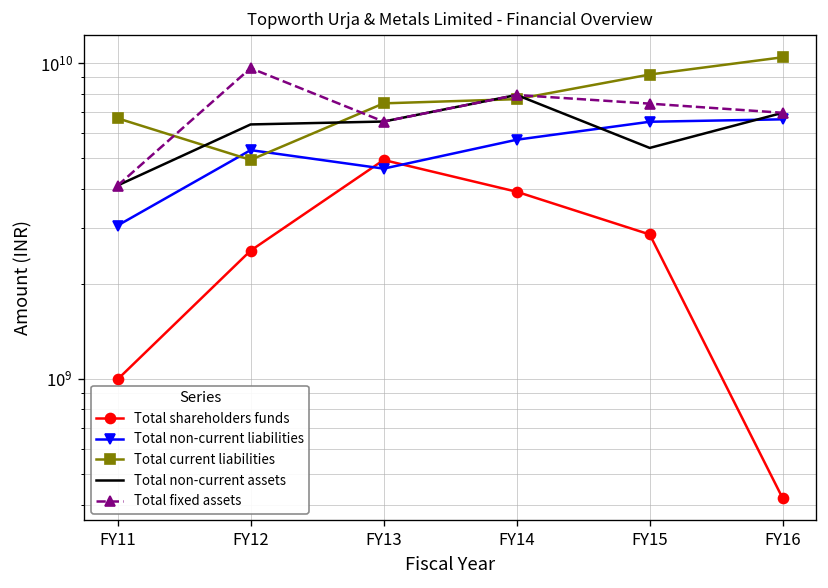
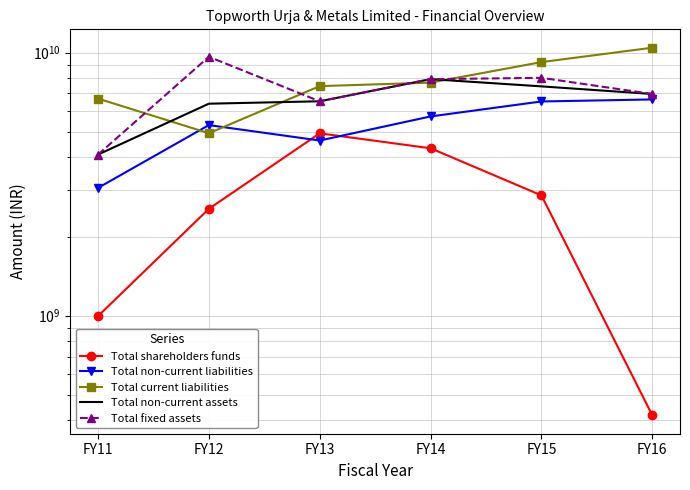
Total shareholders funds, FY14: 3900000000 -> 4300000000
Total non-current assets, FY15: 5400000000 -> 7400000000
Total fixed assets, FY15: 7400000000 -> 8000000000
